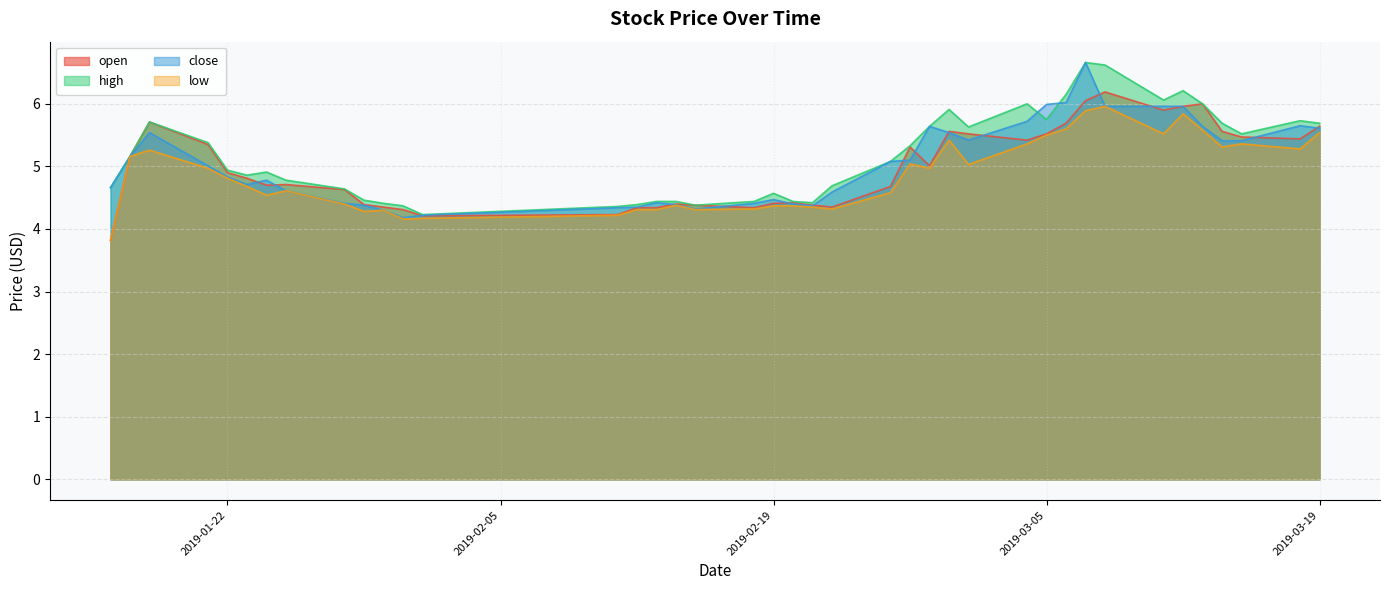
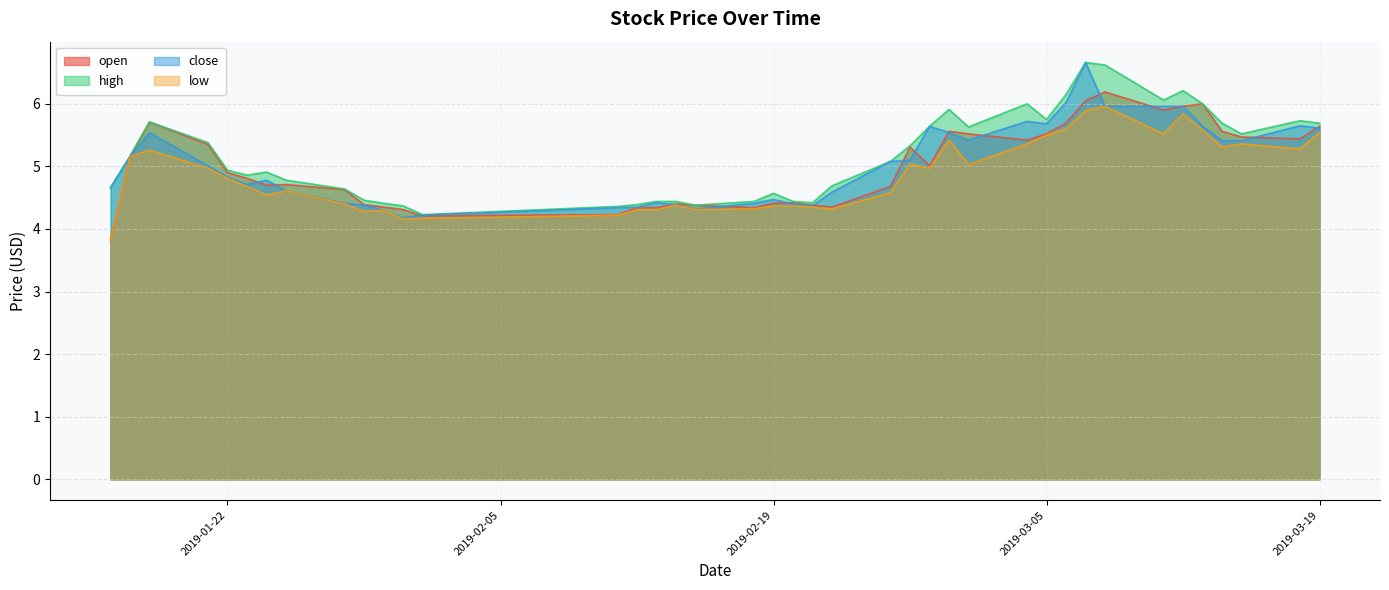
close, 2019-03-05: 6.0 -> 5.7
